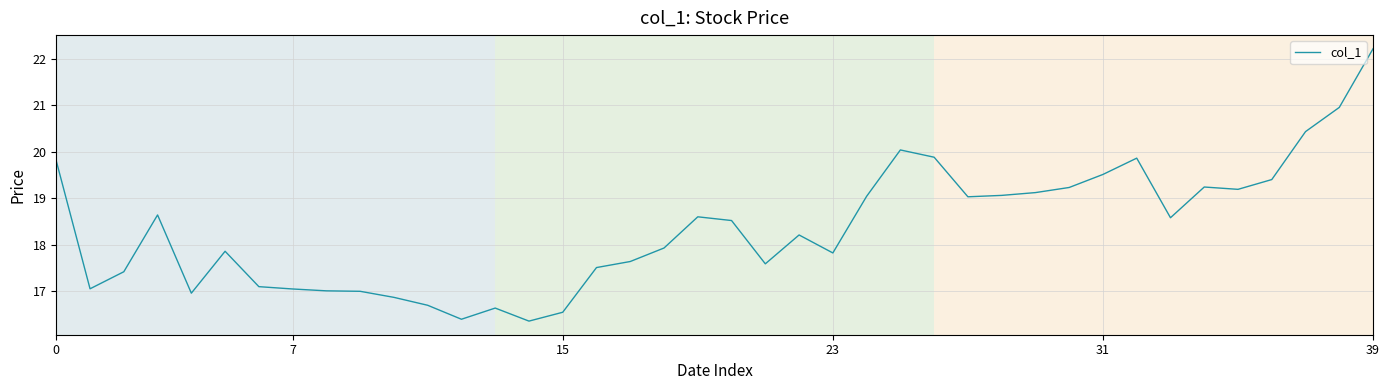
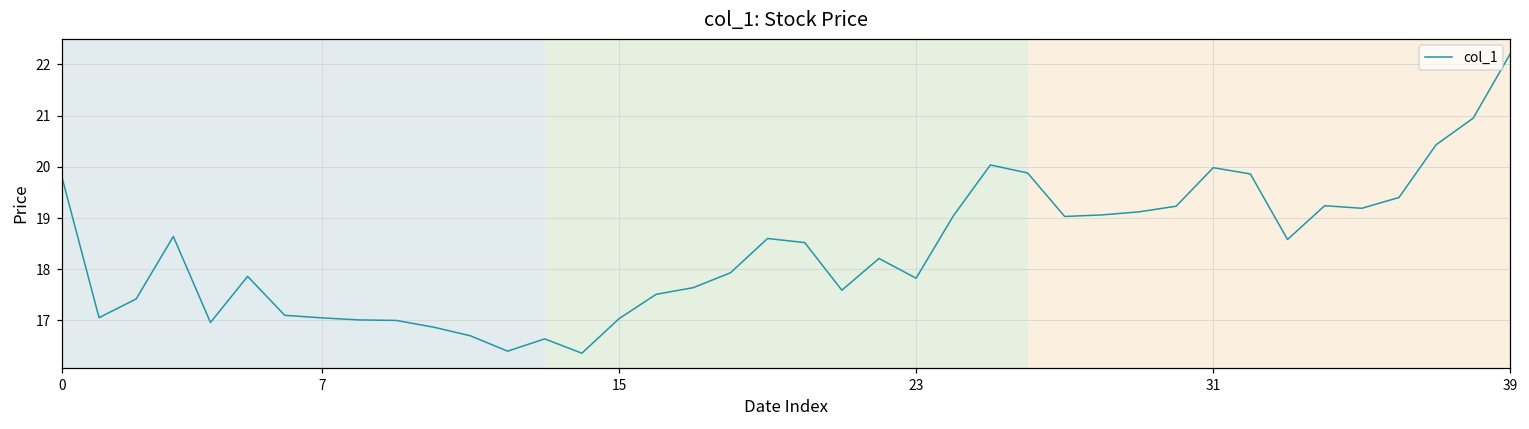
15: 16.5 -> 17.0
31: 19.5 -> 20.0
